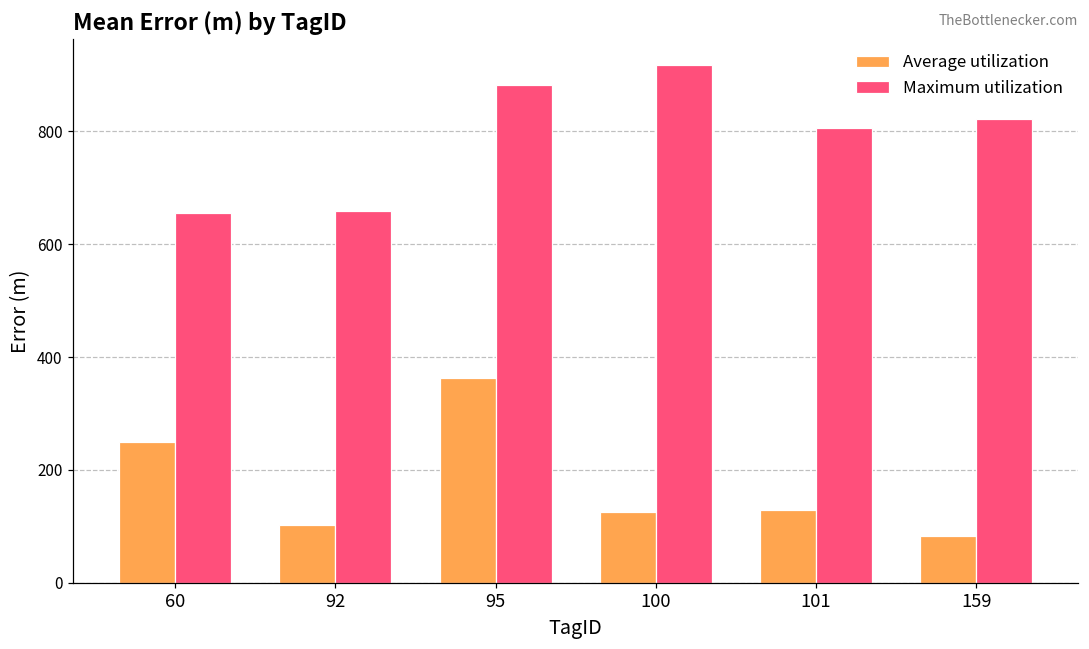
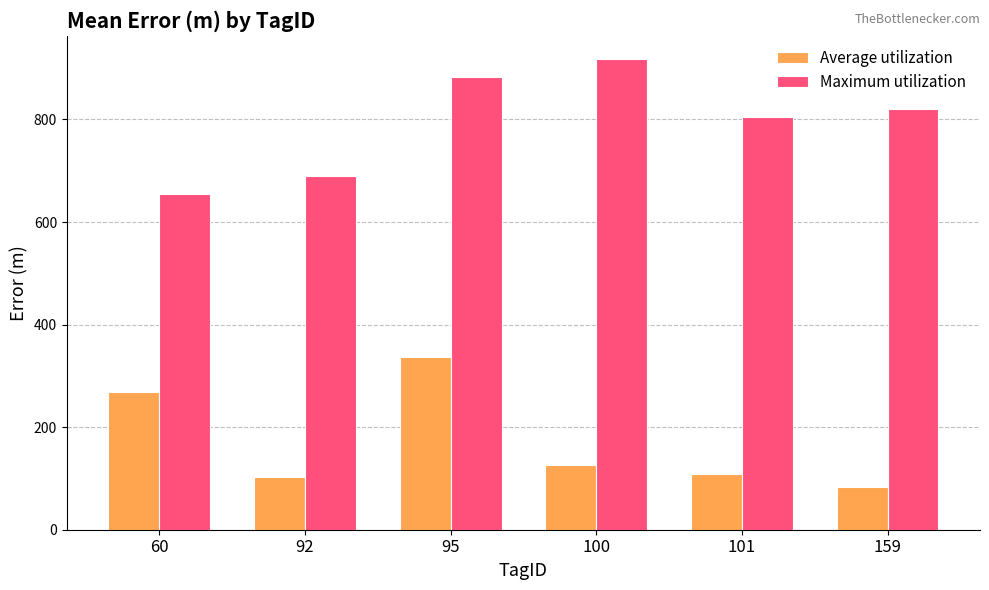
Average utilization, 60: 250 -> 270
Maximum utilization, 92: 660 -> 690
Average utilization, 95: 360 -> 340
Average utilization, 101: 130 -> 110
